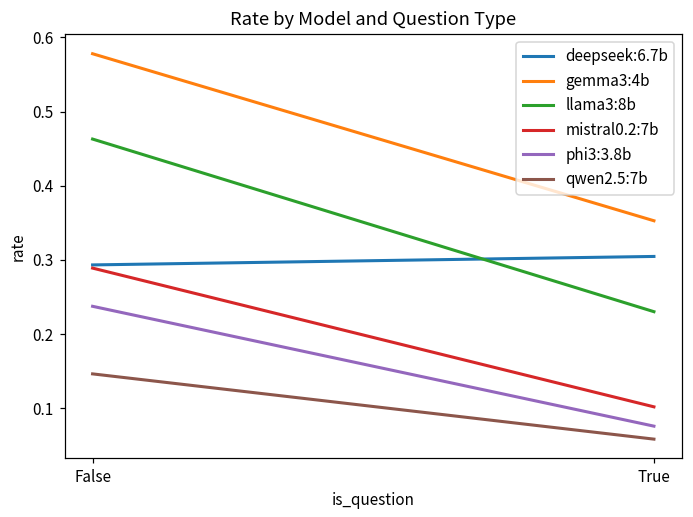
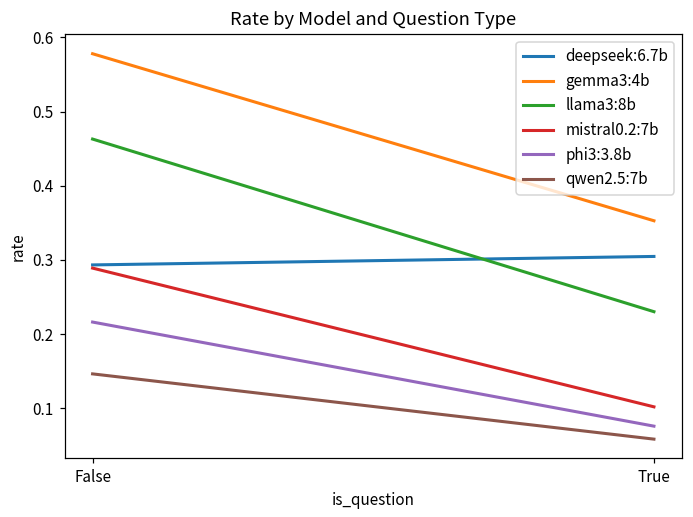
phi3:3.8b, False: 0.24 -> 0.22
